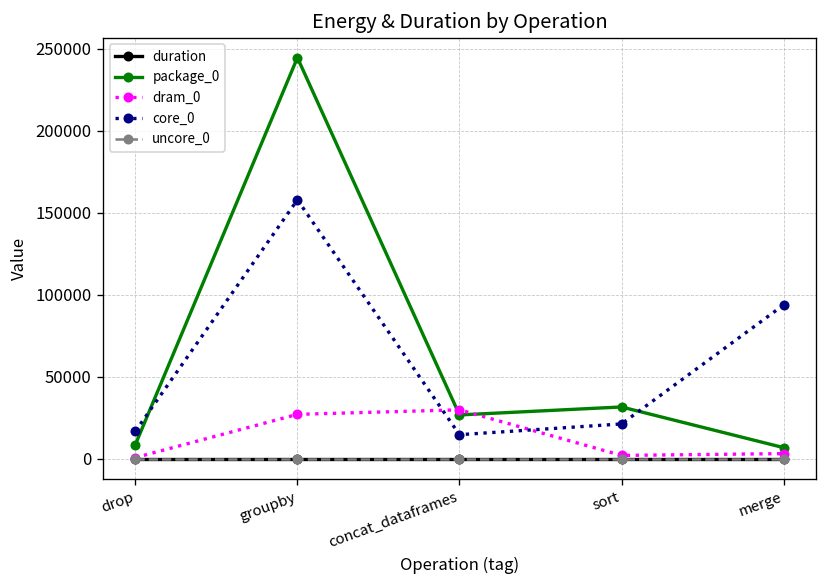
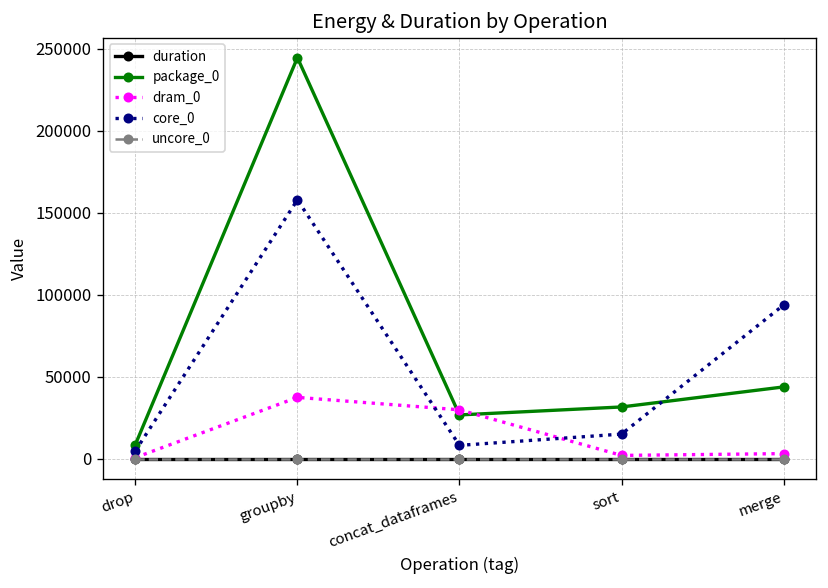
core_0, drop: 17000 -> 5000
dram_0, groupby: 27000 -> 37000
core_0, concat_dataframes: 15000 -> 8000
core_0, sort: 21000 -> 15000
package_0, merge: 7000 -> 44000
